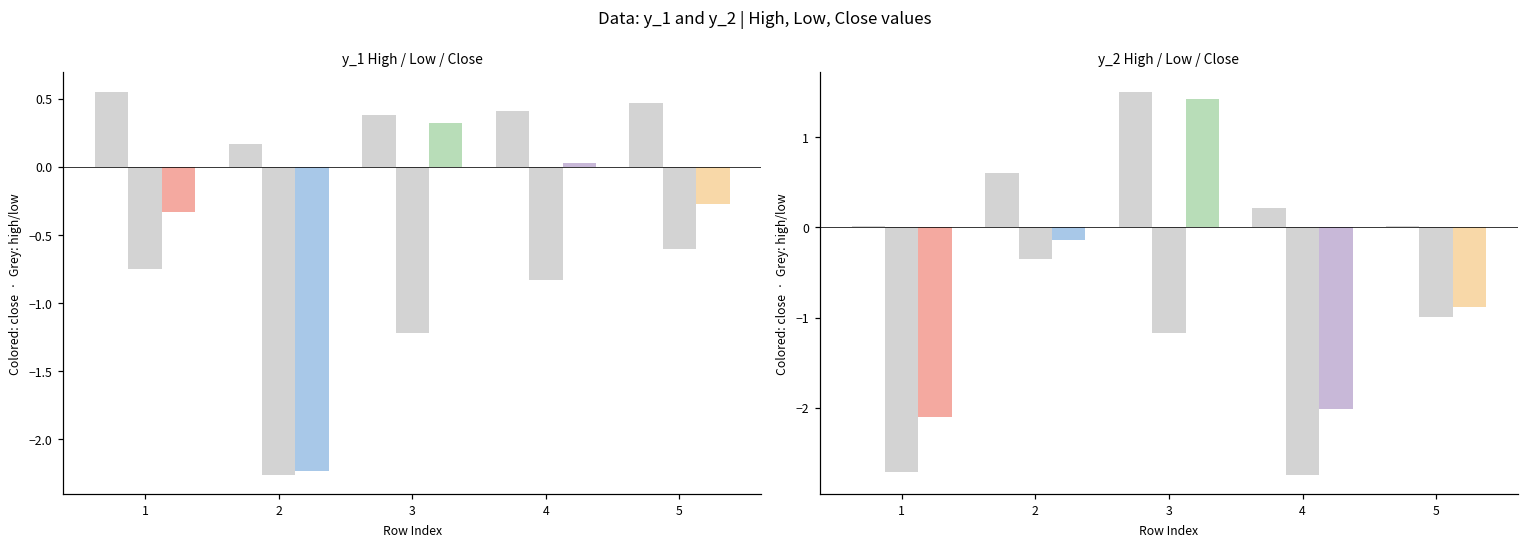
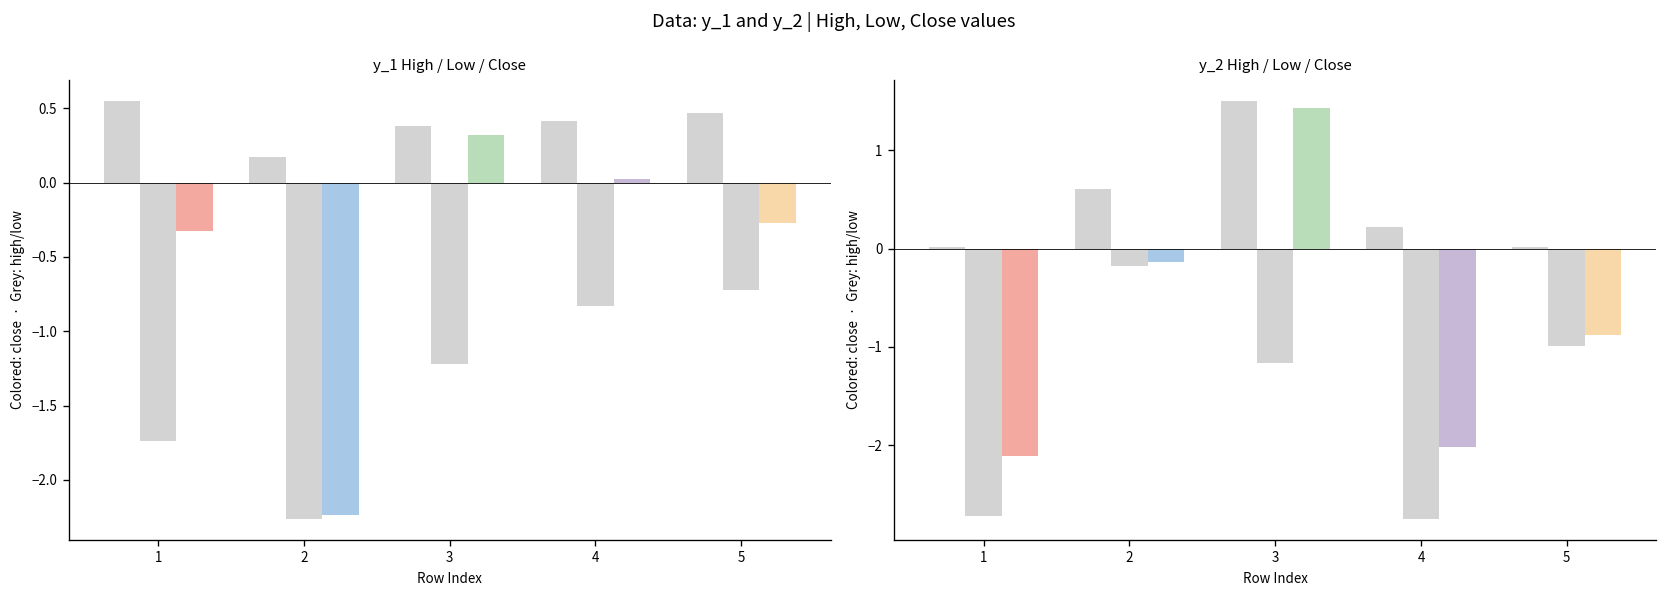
y_1 High / Low / Close, 1: -0.75 -> -1.74
y_1 High / Low / Close, 5: -0.60 -> -0.72
y_2 High / Low / Close, 2: -0.3 -> -0.2
